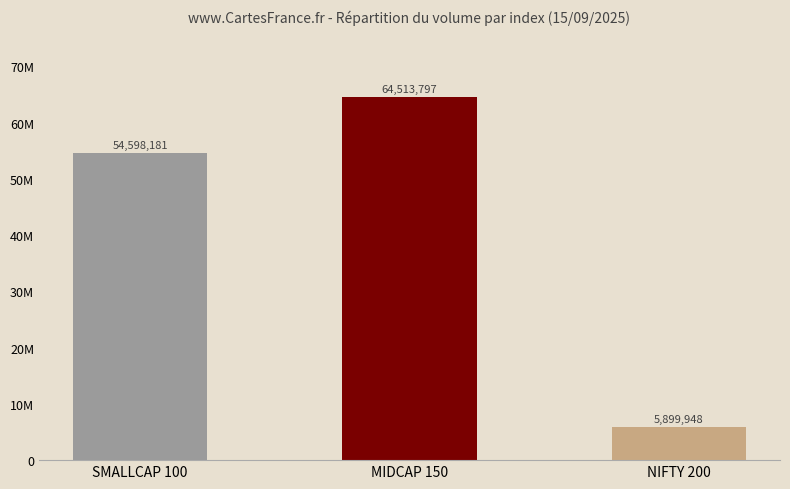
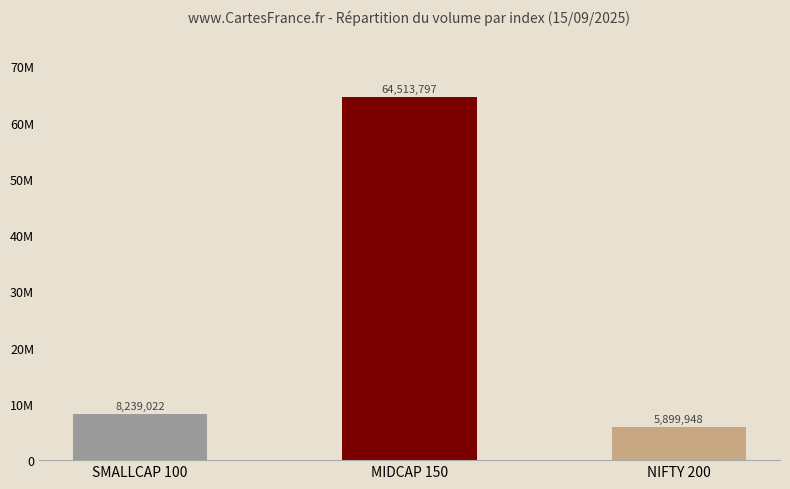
SMALLCAP 100: 54,598,181 -> 8,239,022
